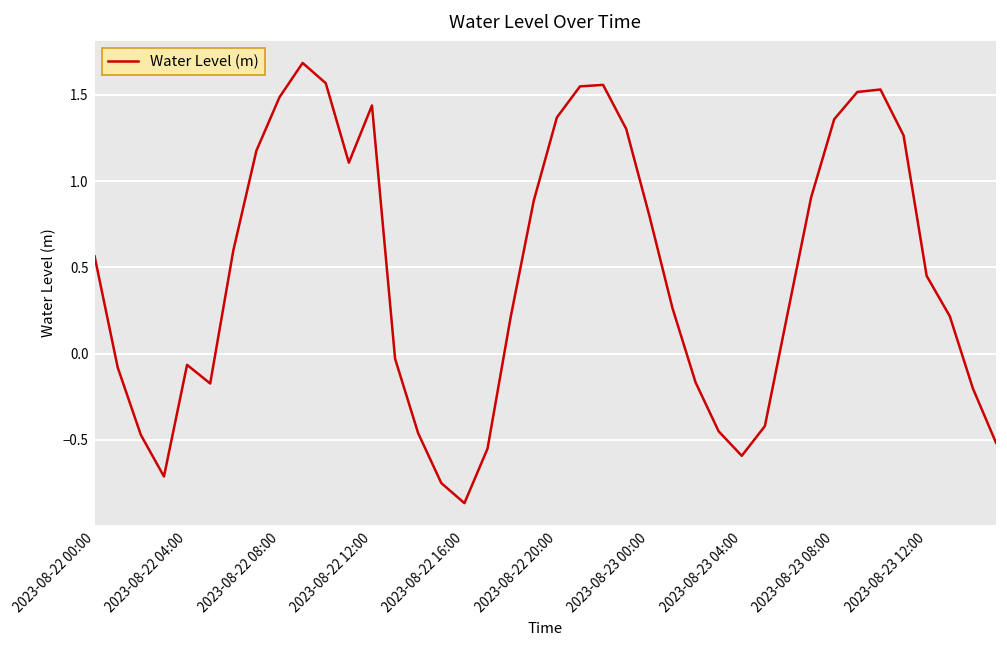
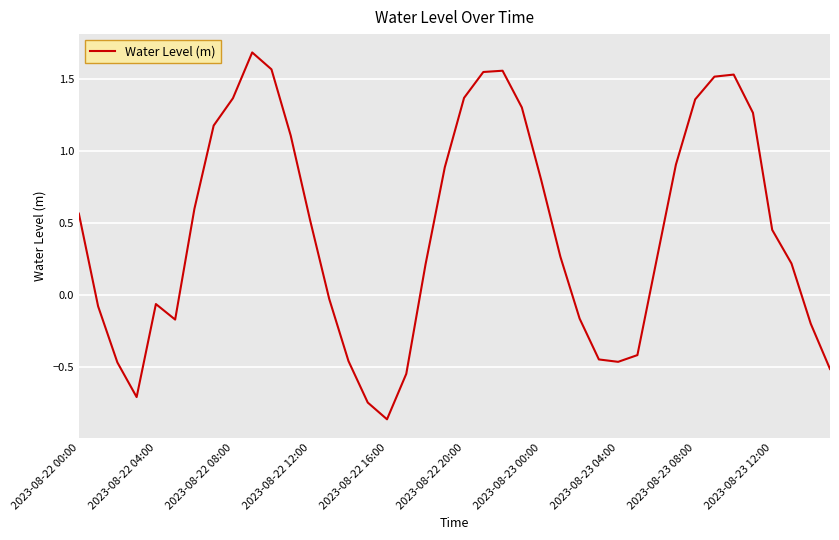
2023-08-22 08:00: 1.49 -> 1.37
2023-08-22 12:00: 1.44 -> 0.52
2023-08-23 04:00: -0.59 -> -0.47
